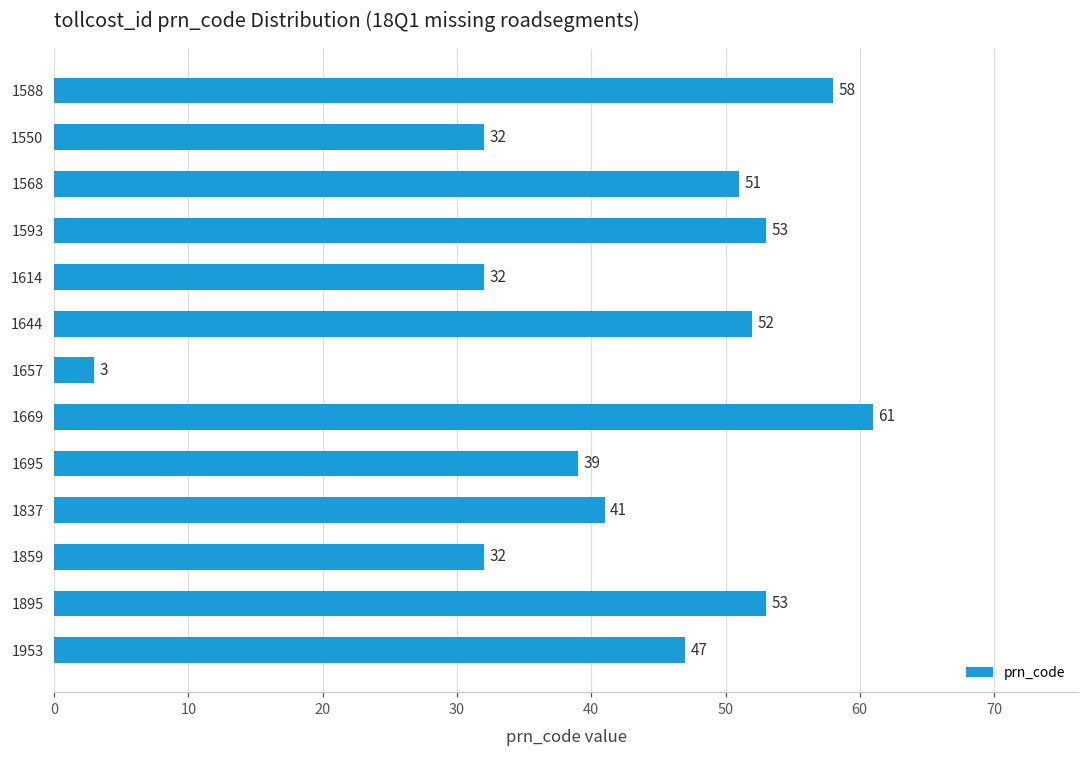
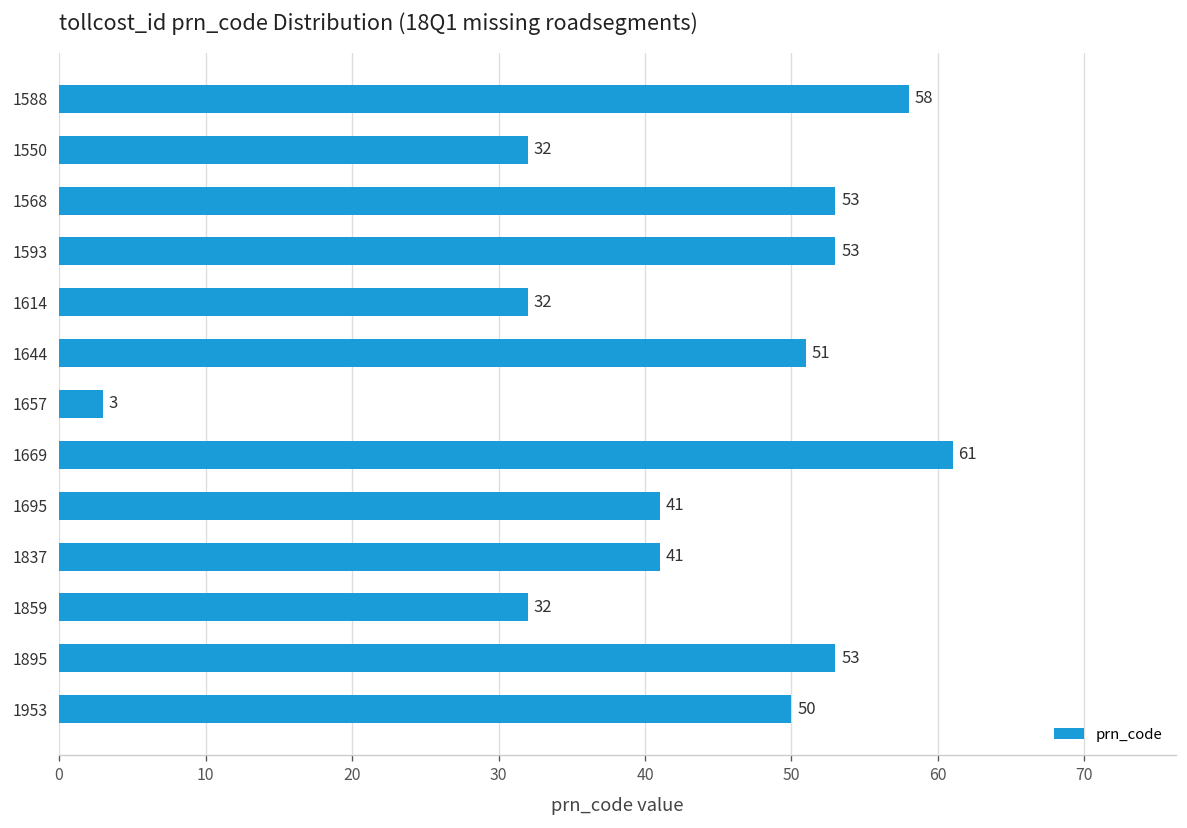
1568: 51 -> 53
1644: 52 -> 51
1695: 39 -> 41
1953: 47 -> 50
